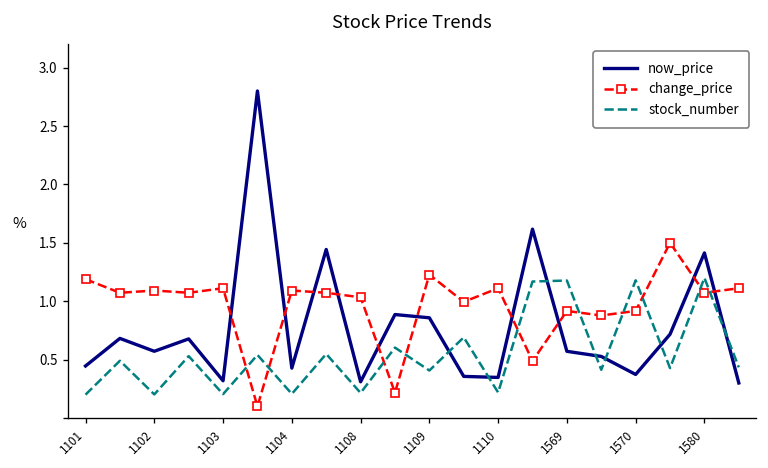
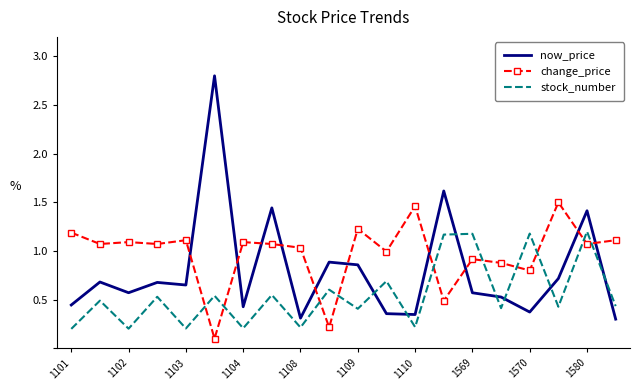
now_price, 1103: 0.3 -> 0.7
change_price, 1110: 1.1 -> 1.5
change_price, 1570: 0.9 -> 0.8
